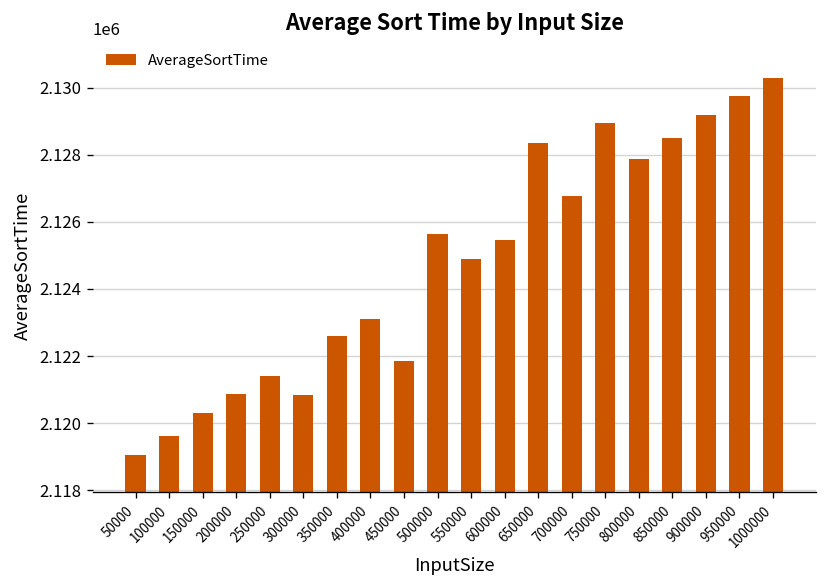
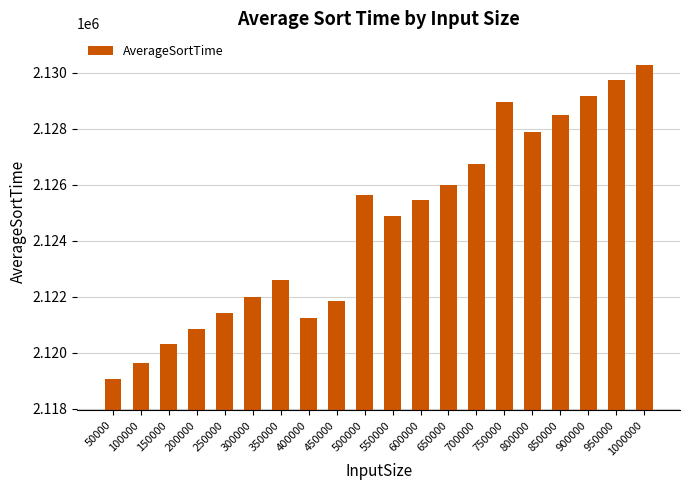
300000: 2120800 -> 2122000
400000: 2123100 -> 2121200
650000: 2128400 -> 2126000
